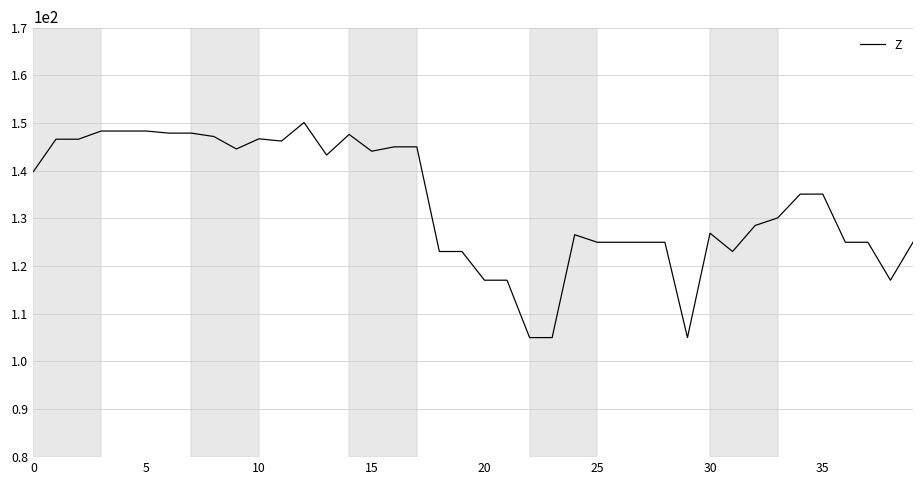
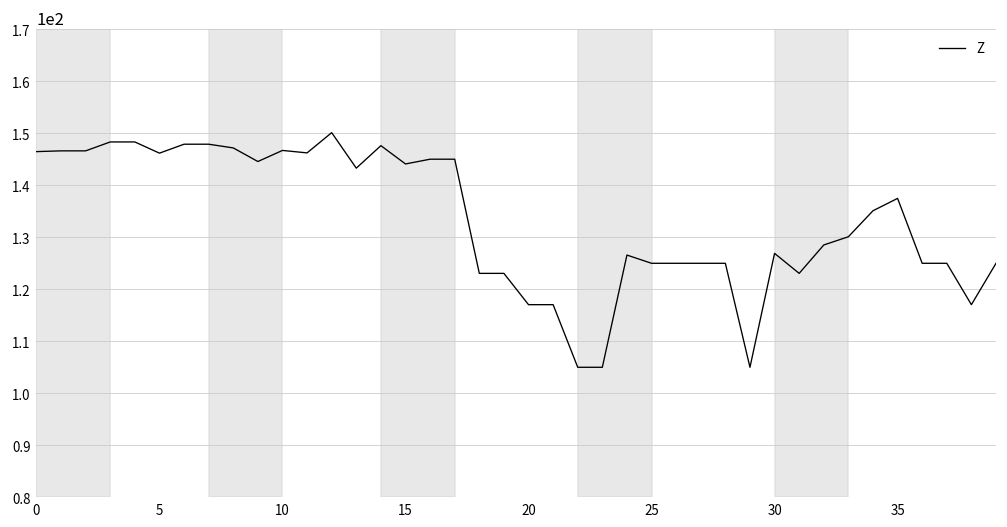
0: 140 -> 146
5: 148 -> 146
35: 135 -> 137
